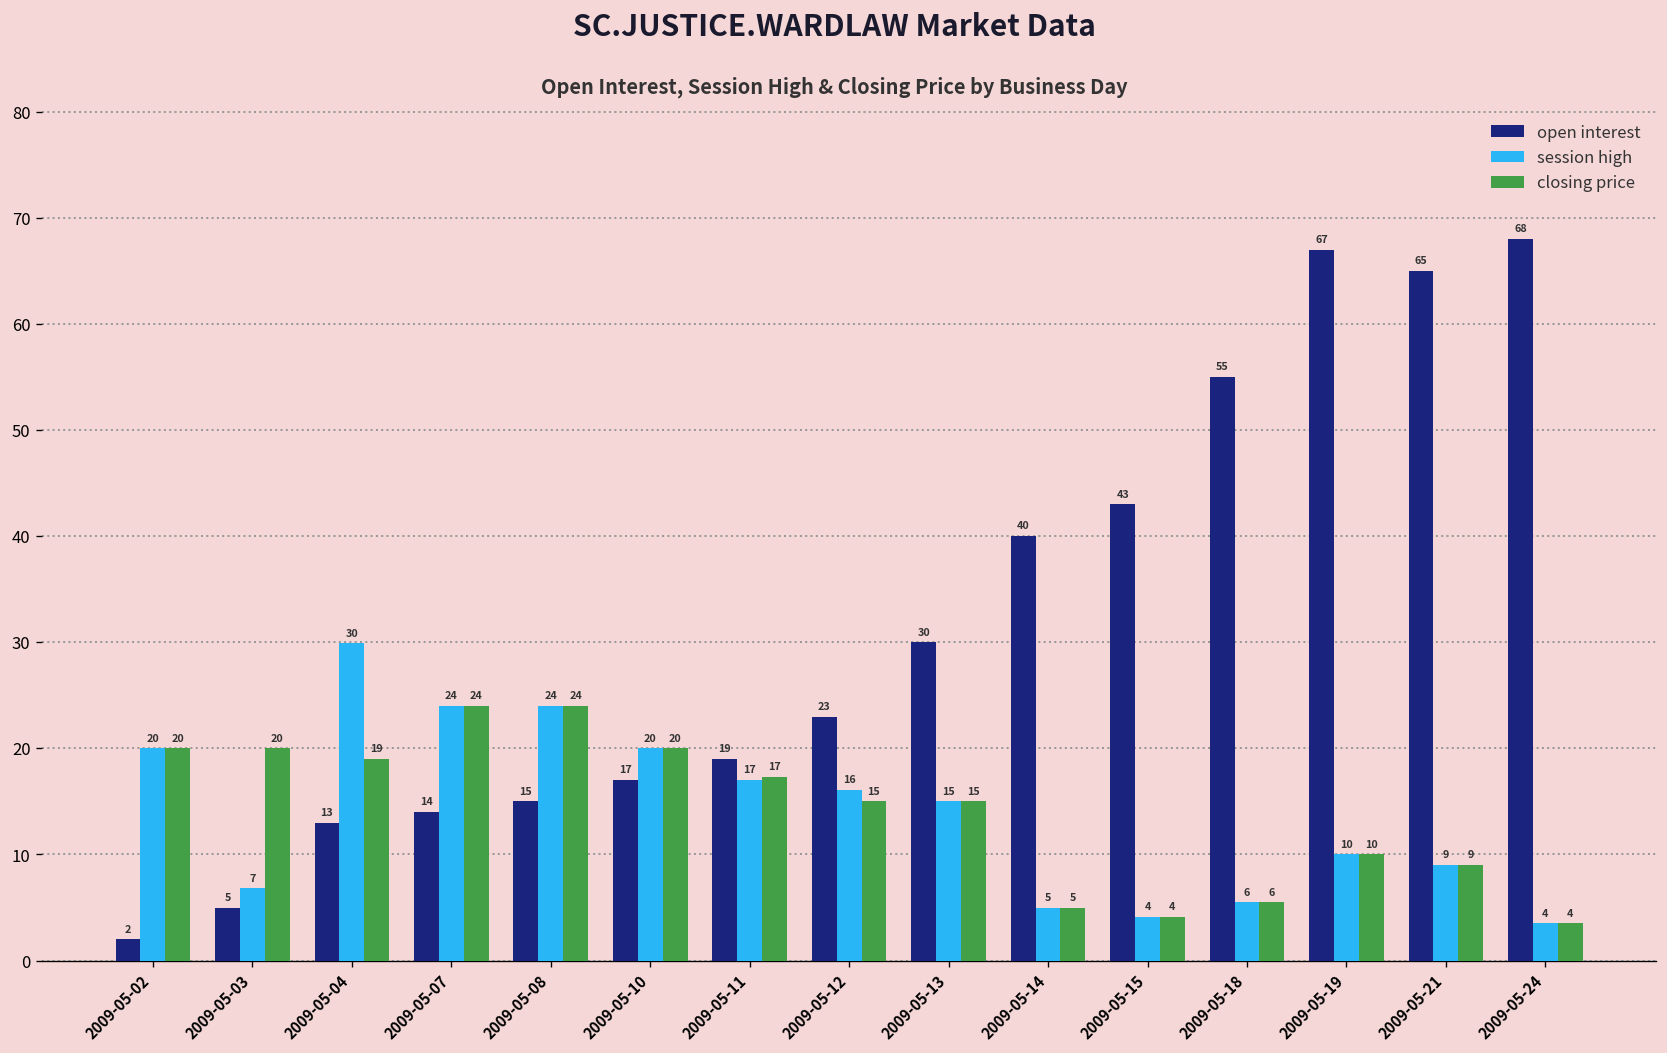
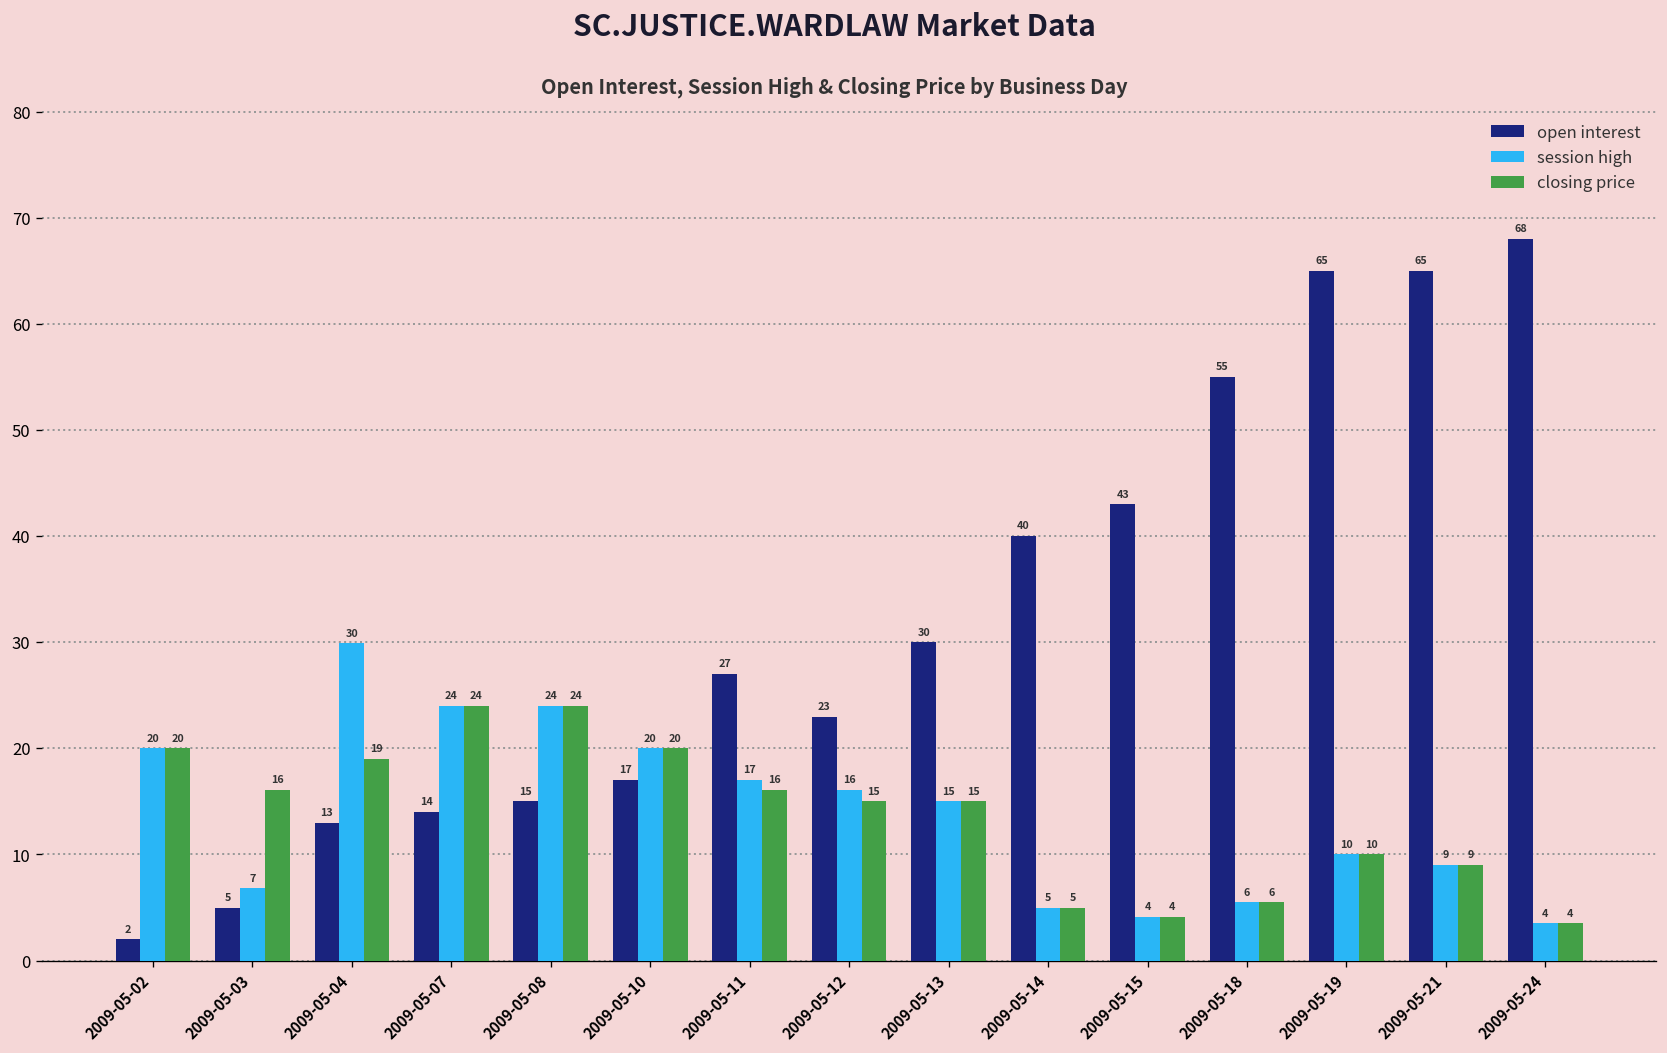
closing price, 2009-05-03: 20 -> 16
open interest, 2009-05-11: 19 -> 27
closing price, 2009-05-11: 17 -> 16
open interest, 2009-05-19: 67 -> 65
